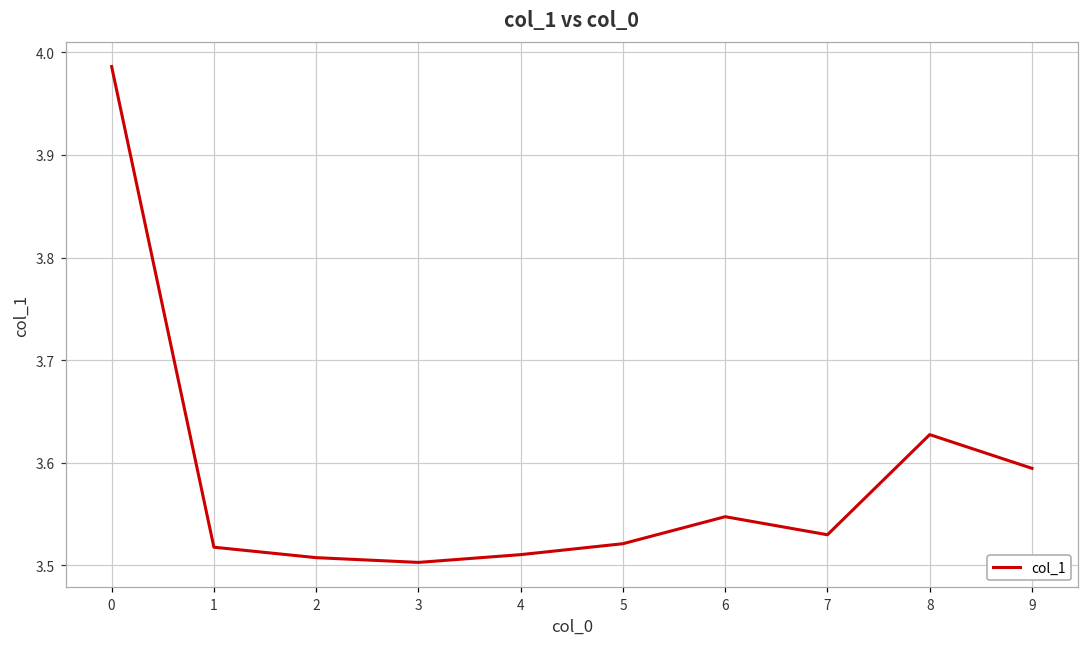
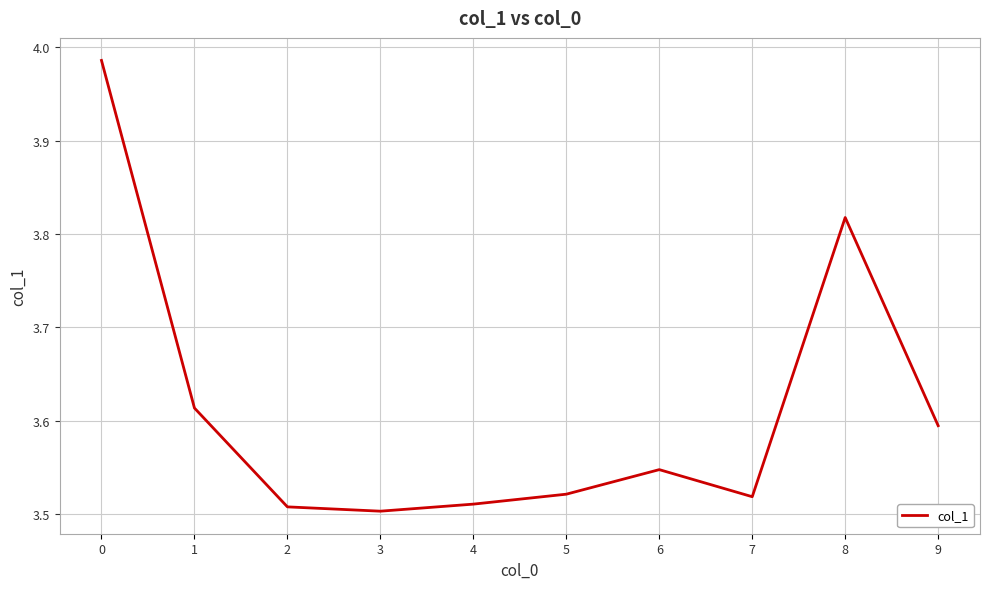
1: 3.52 -> 3.61
7: 3.53 -> 3.52
8: 3.63 -> 3.82
